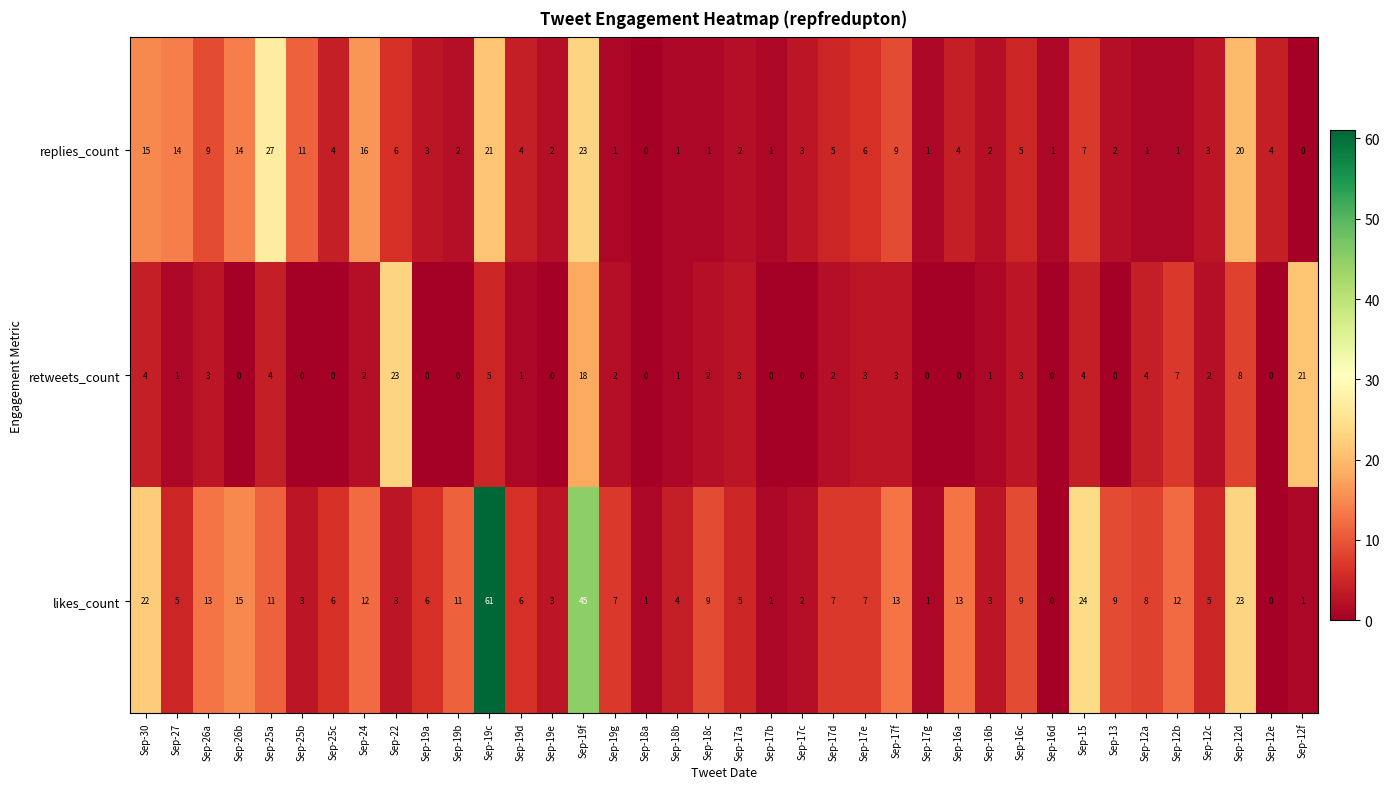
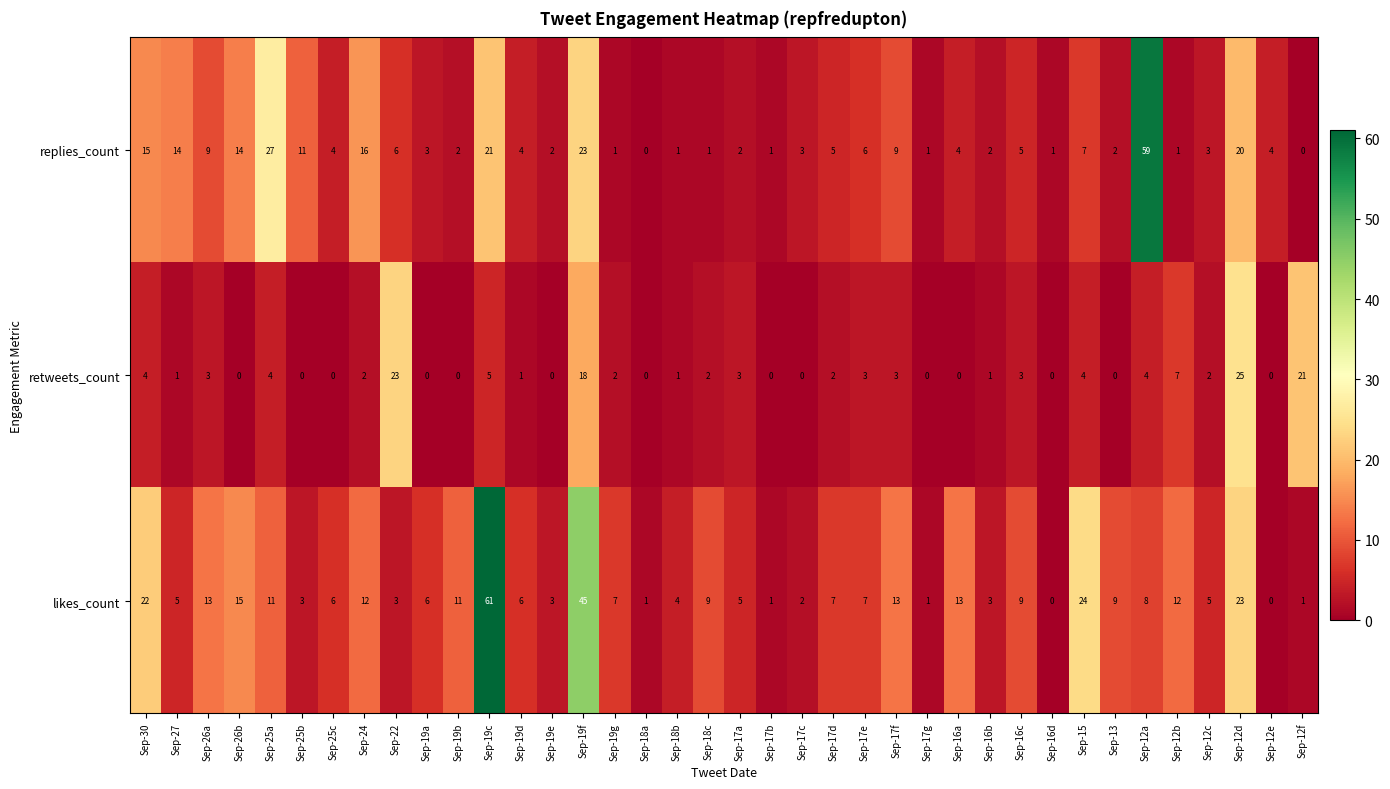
replies_count, Sep-12a: 1 -> 59
retweets_count, Sep-12d: 8 -> 25
